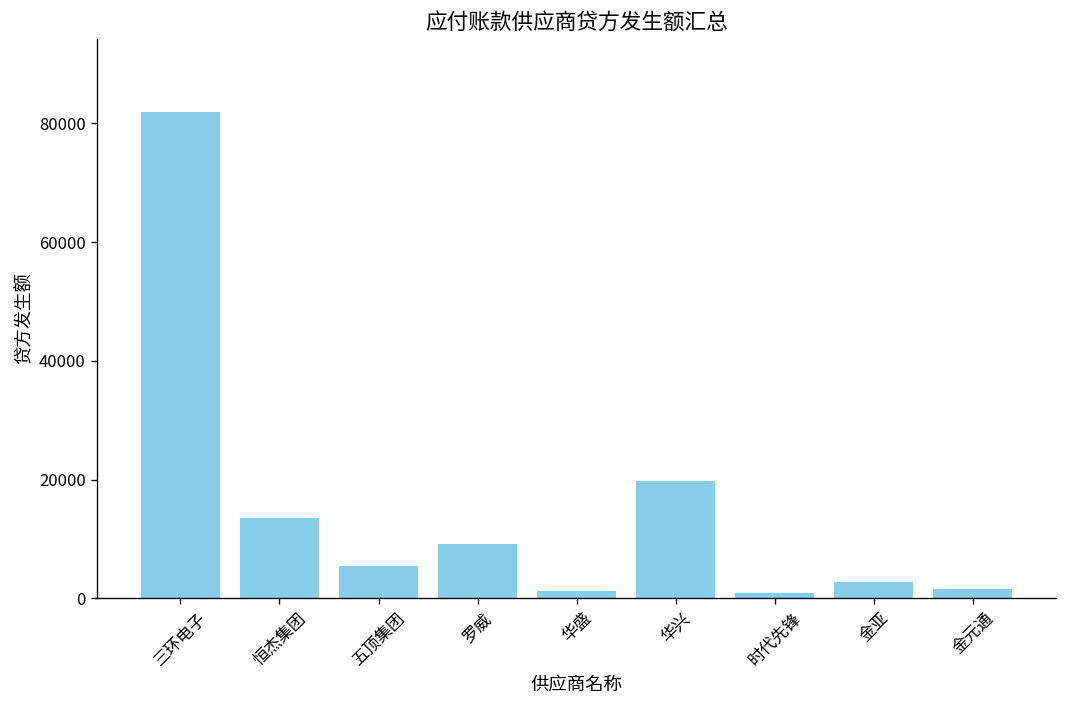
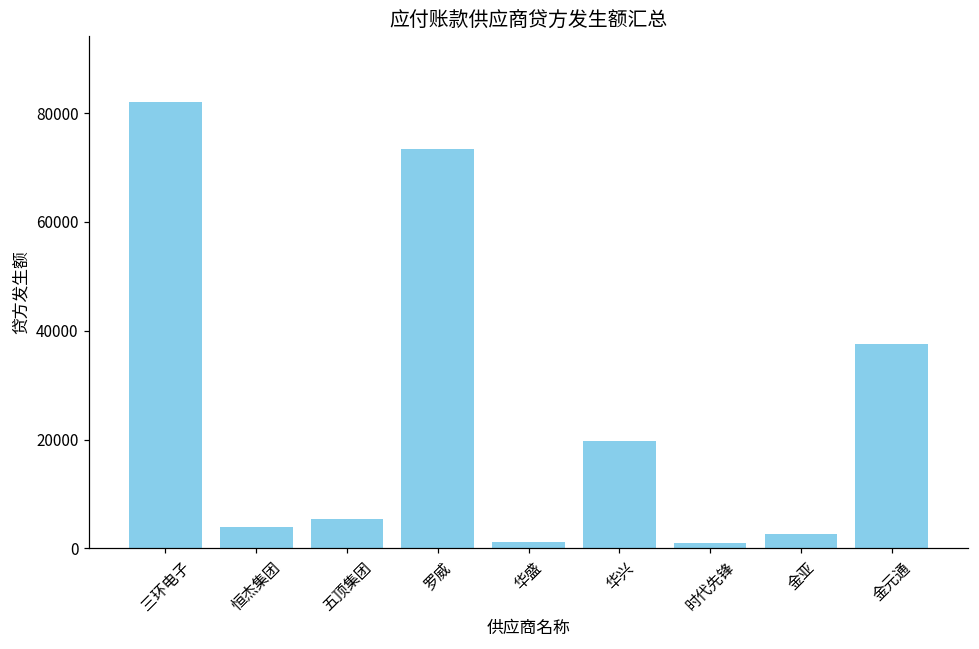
恒杰集团: 14000 -> 4000
罗威: 9000 -> 73000
金元通: 1000 -> 38000
